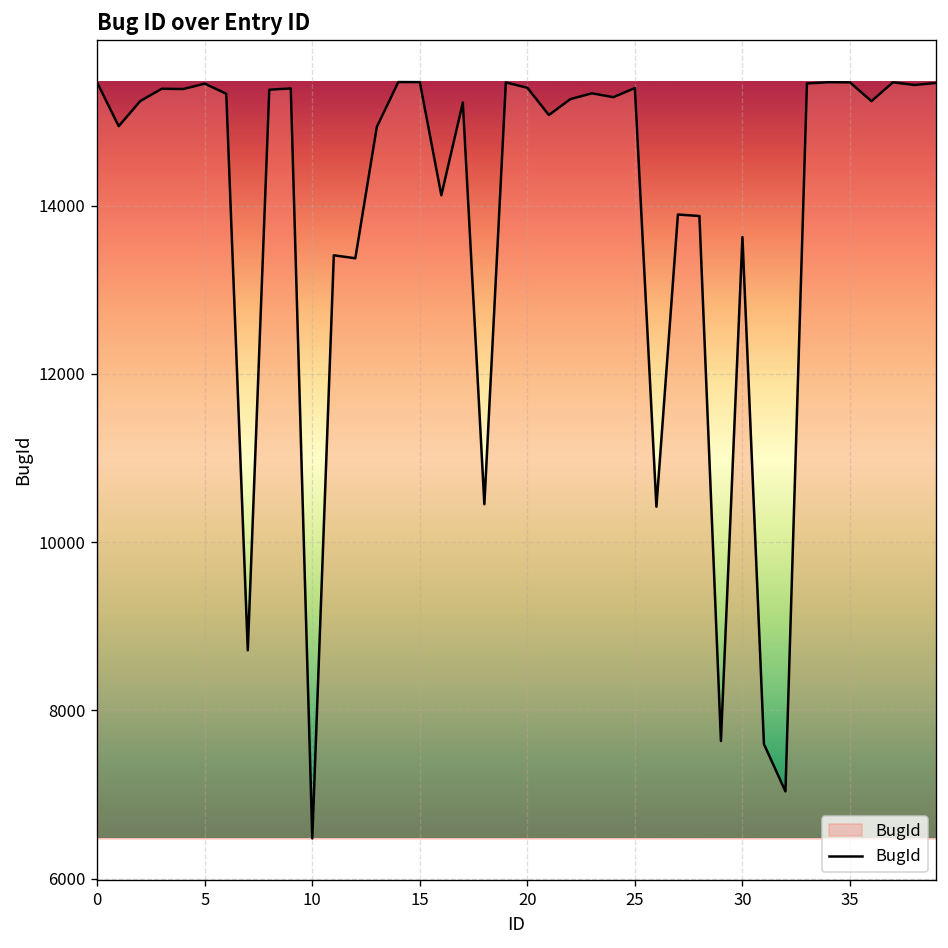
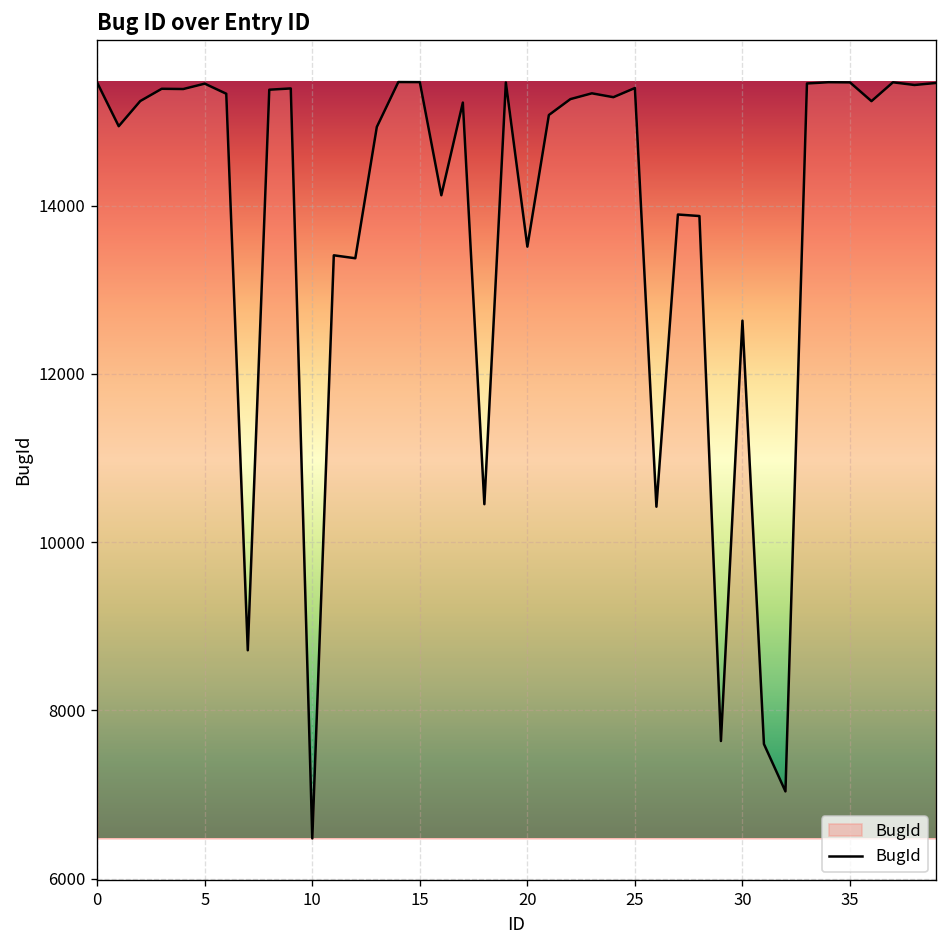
20: 15400 -> 13500
30: 13600 -> 12600
